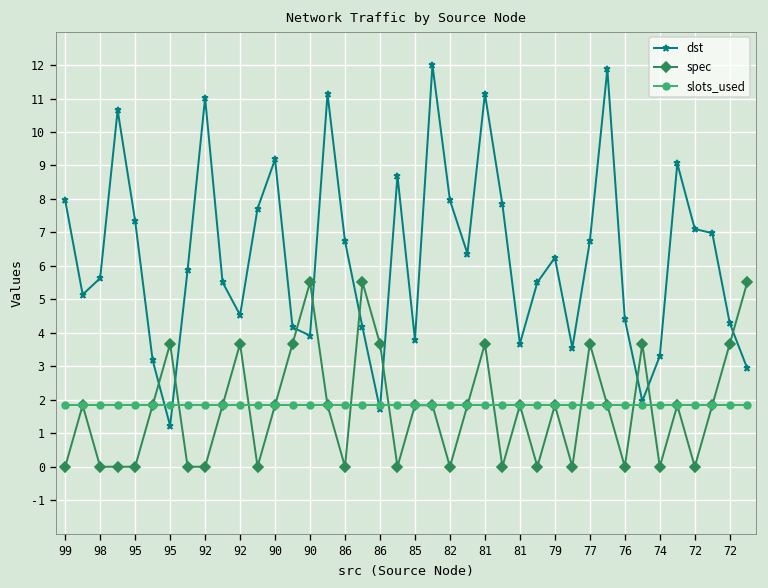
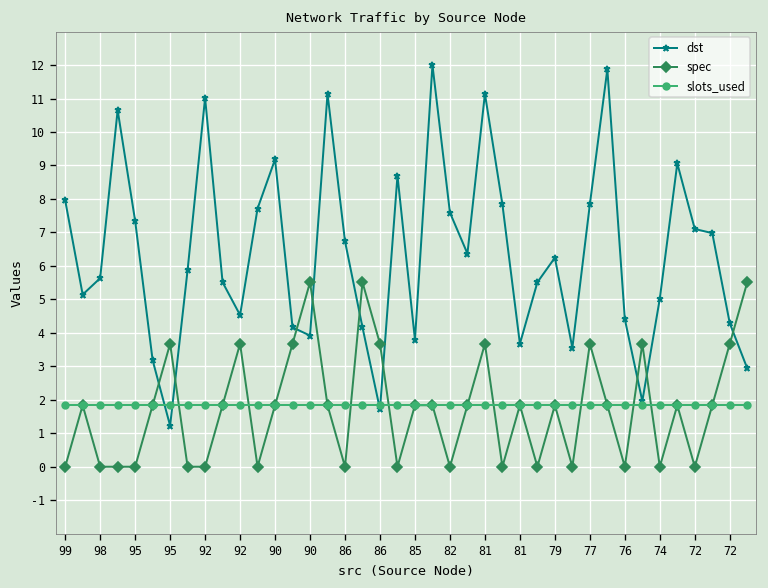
dst, 82: 8.0 -> 7.6
dst, 77: 6.7 -> 7.8
dst, 74: 3.3 -> 5.0
